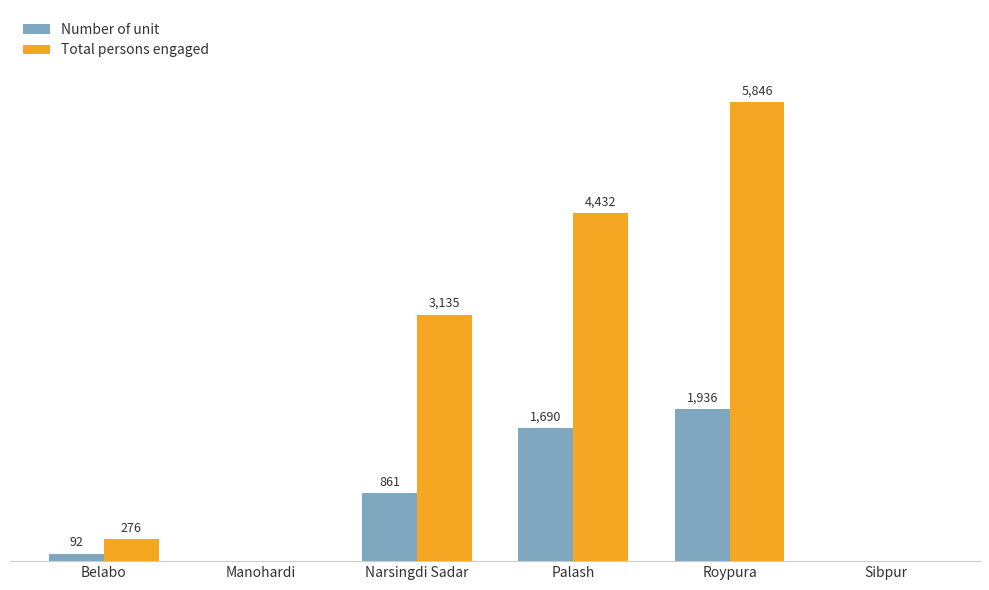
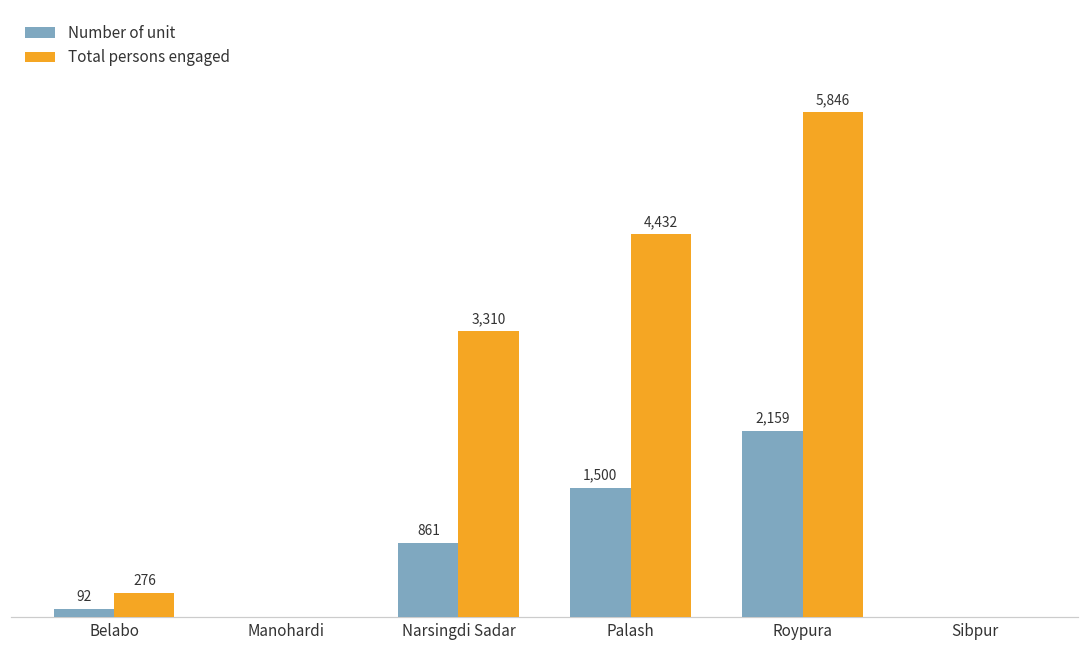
Total persons engaged, Narsingdi Sadar: 3,135 -> 3,310
Number of unit, Palash: 1,690 -> 1,500
Number of unit, Roypura: 1,936 -> 2,159
